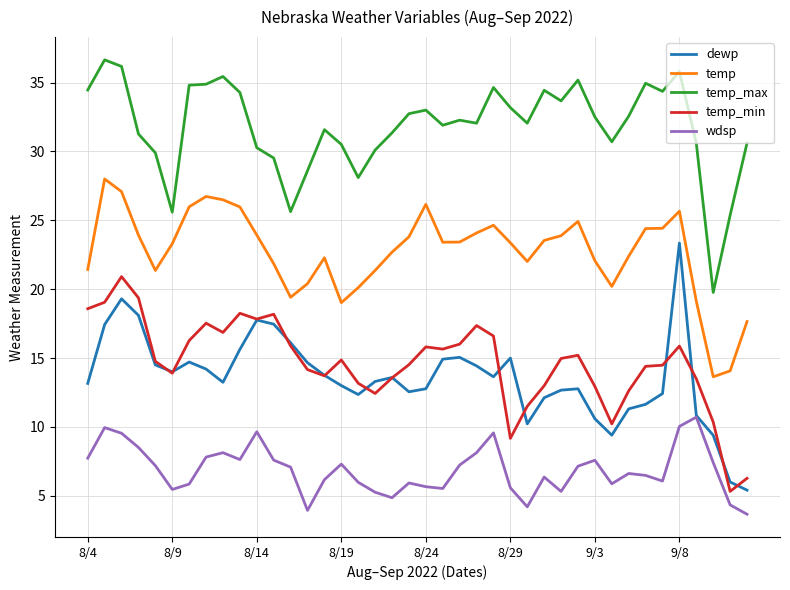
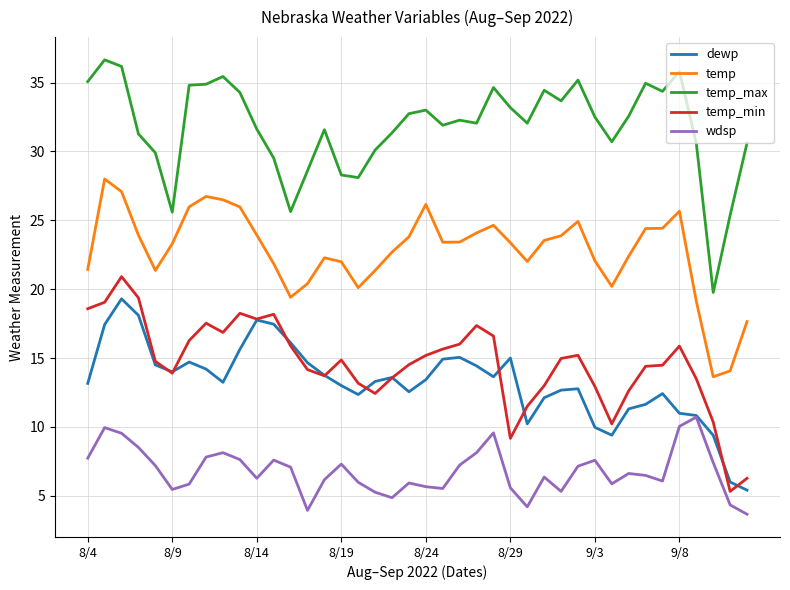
temp_max, 8/4: 34.5 -> 35.1
temp_max, 8/14: 30.3 -> 31.6
wdsp, 8/14: 9.7 -> 6.3
temp, 8/19: 19.0 -> 22.0
temp_max, 8/19: 30.5 -> 28.3
dewp, 8/24: 12.8 -> 13.4
temp_min, 8/24: 15.8 -> 15.2
dewp, 9/3: 10.6 -> 10.0
dewp, 9/8: 23.4 -> 11.0
